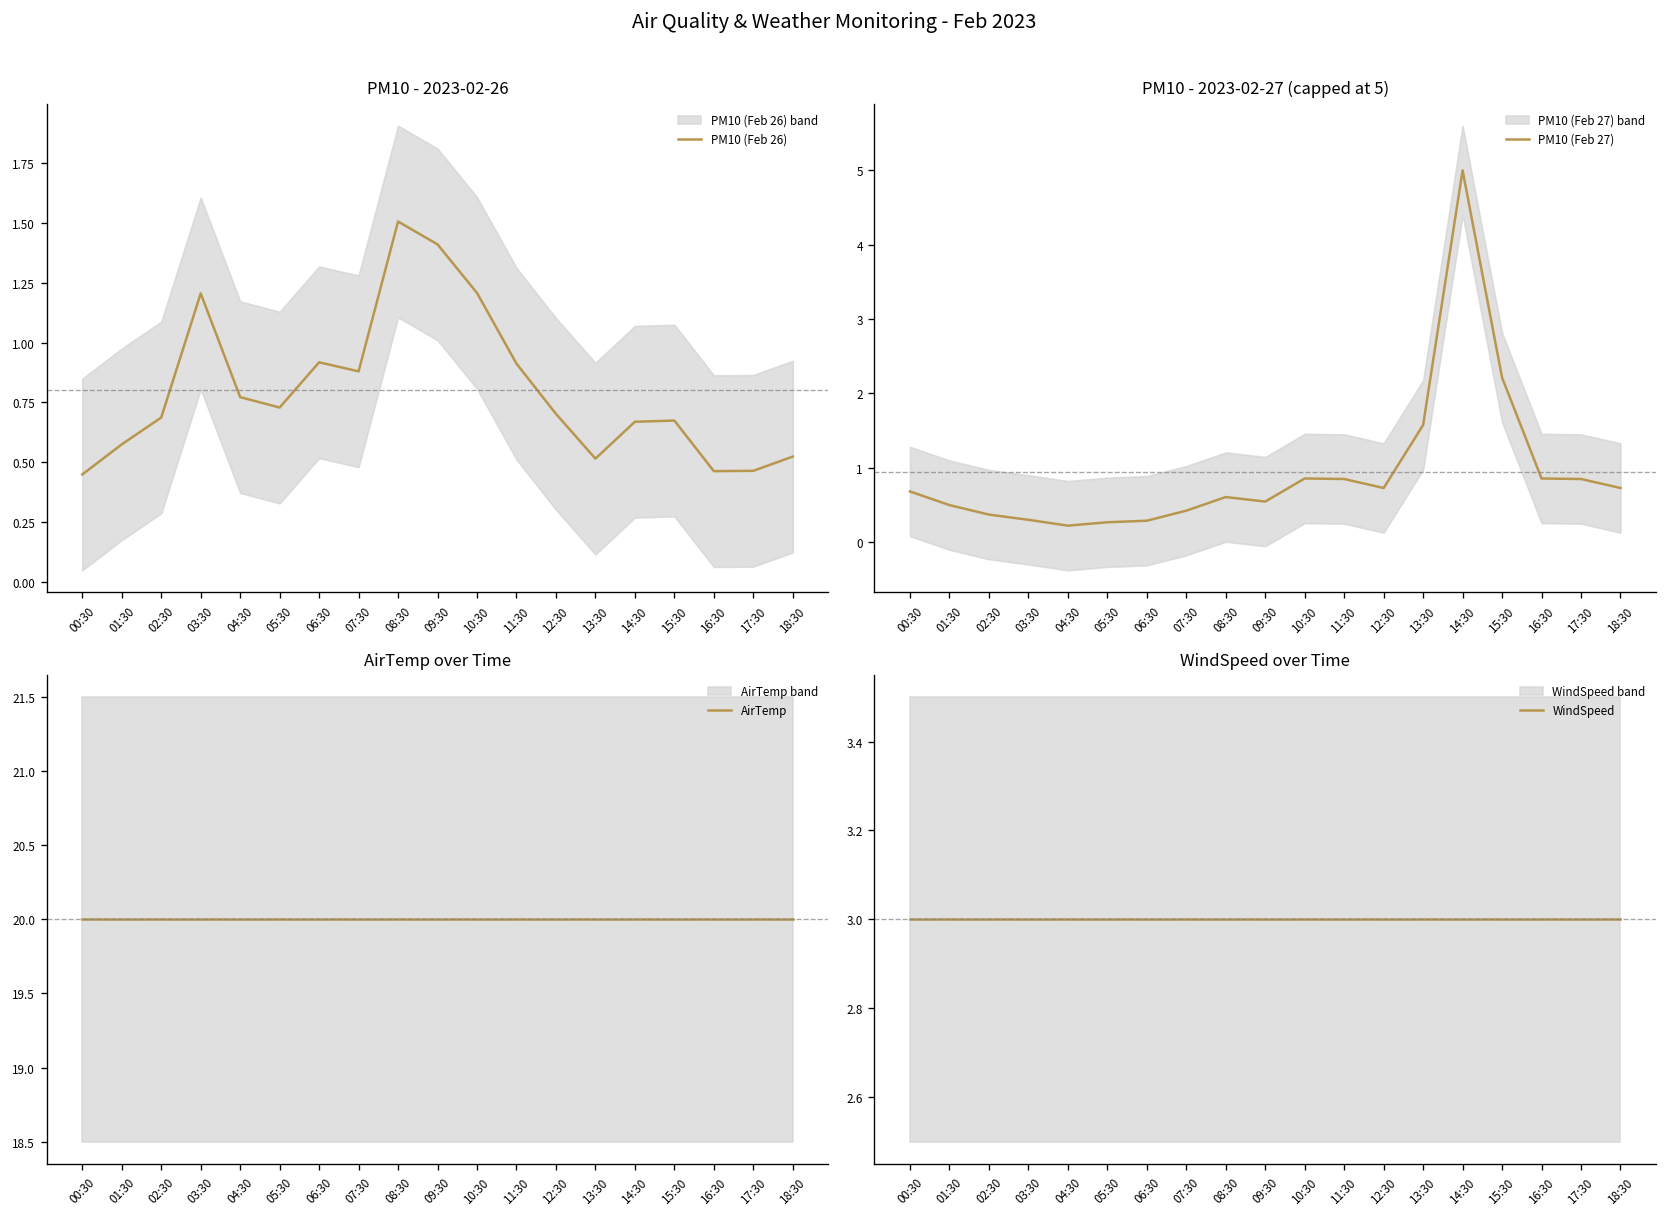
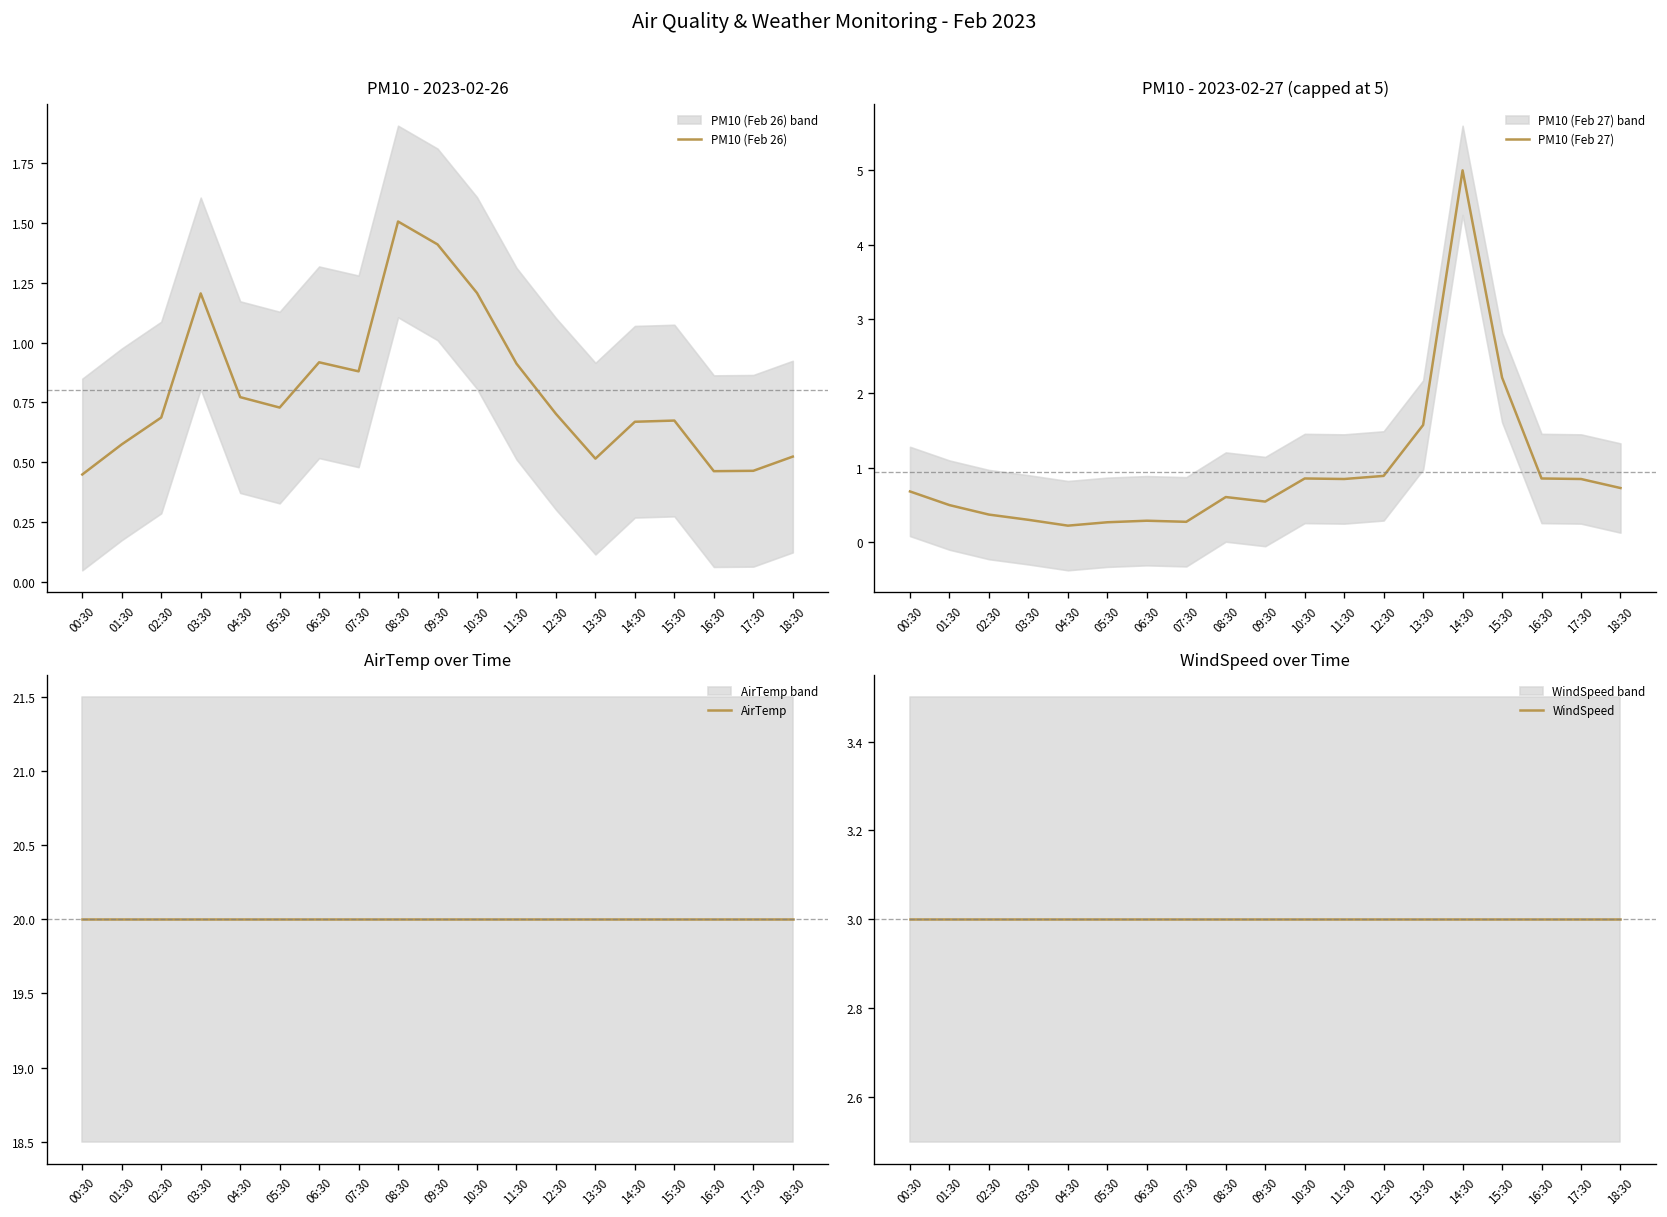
PM10 - 2023-02-27 (capped at 5), PM10 (Feb 27), 07:30: 0.4 -> 0.3
PM10 - 2023-02-27 (capped at 5), PM10 (Feb 27), 12:30: 0.7 -> 0.9
